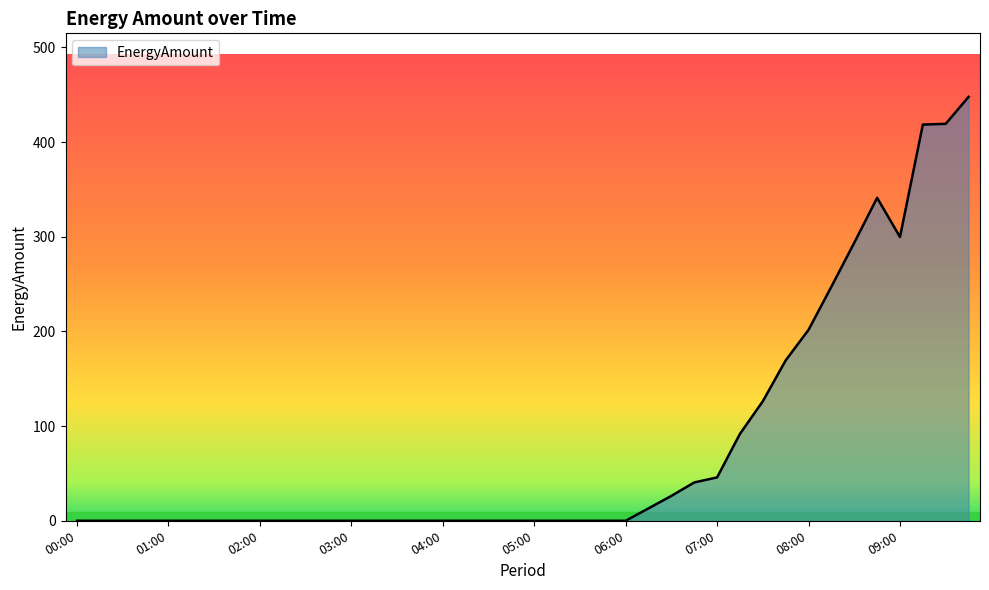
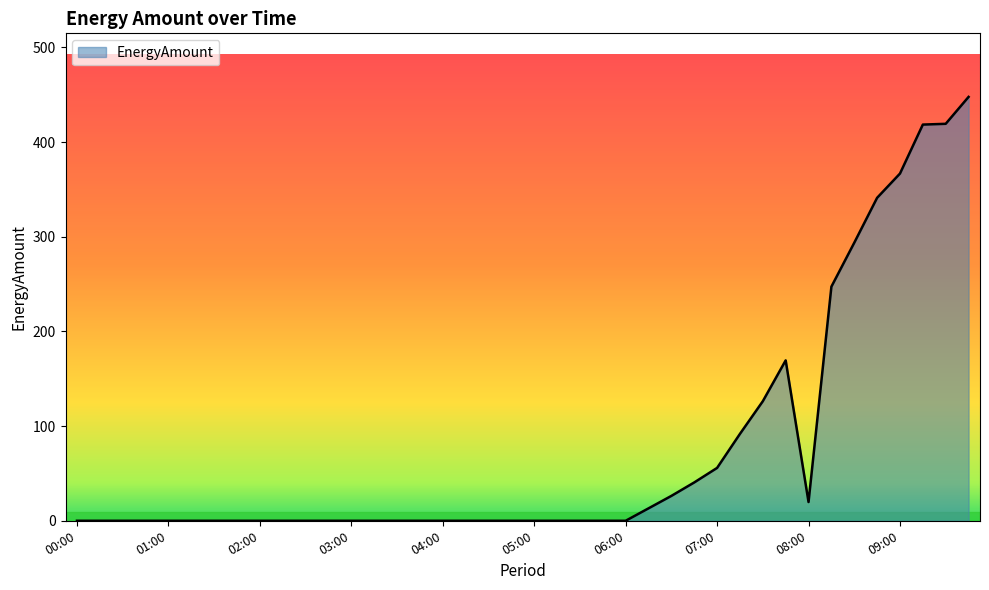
07:00: 50 -> 60
08:00: 200 -> 20
09:00: 300 -> 370
